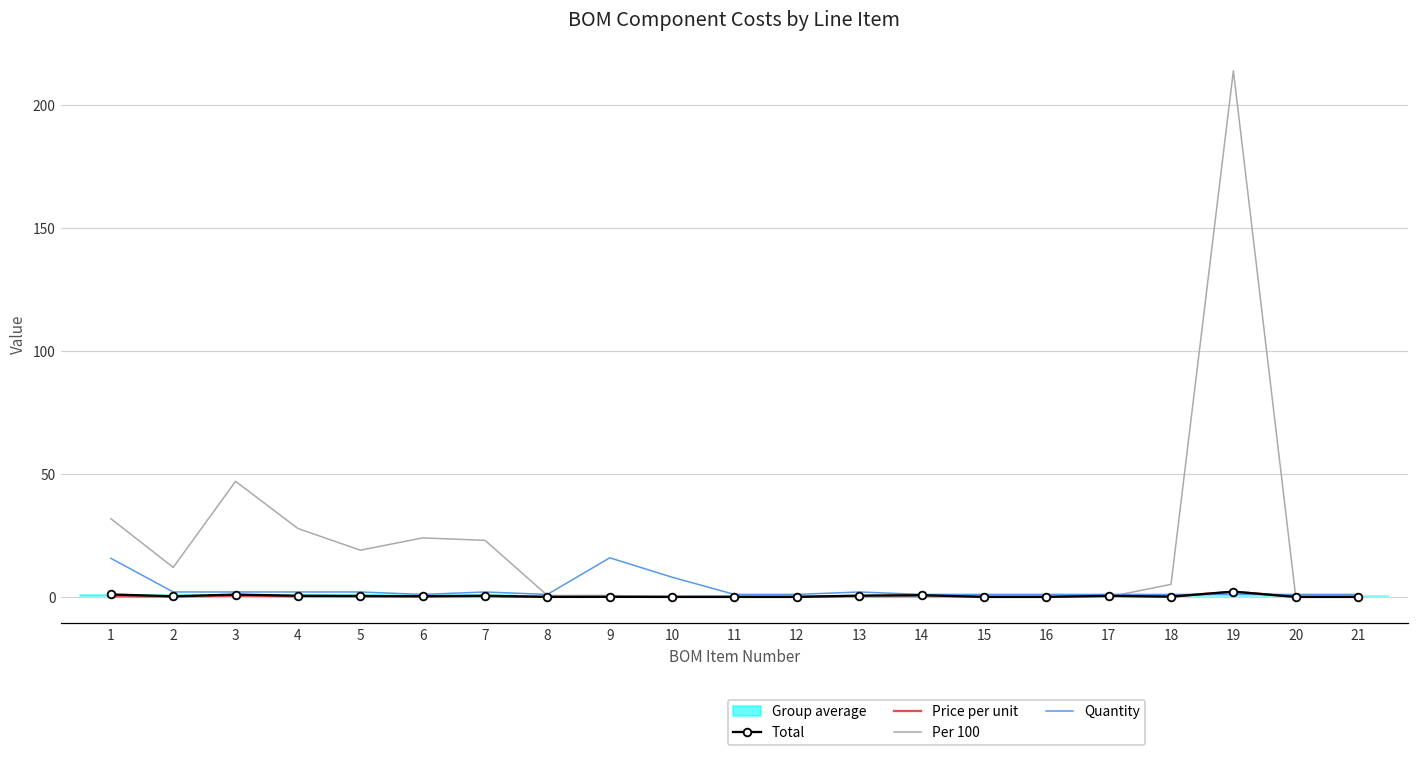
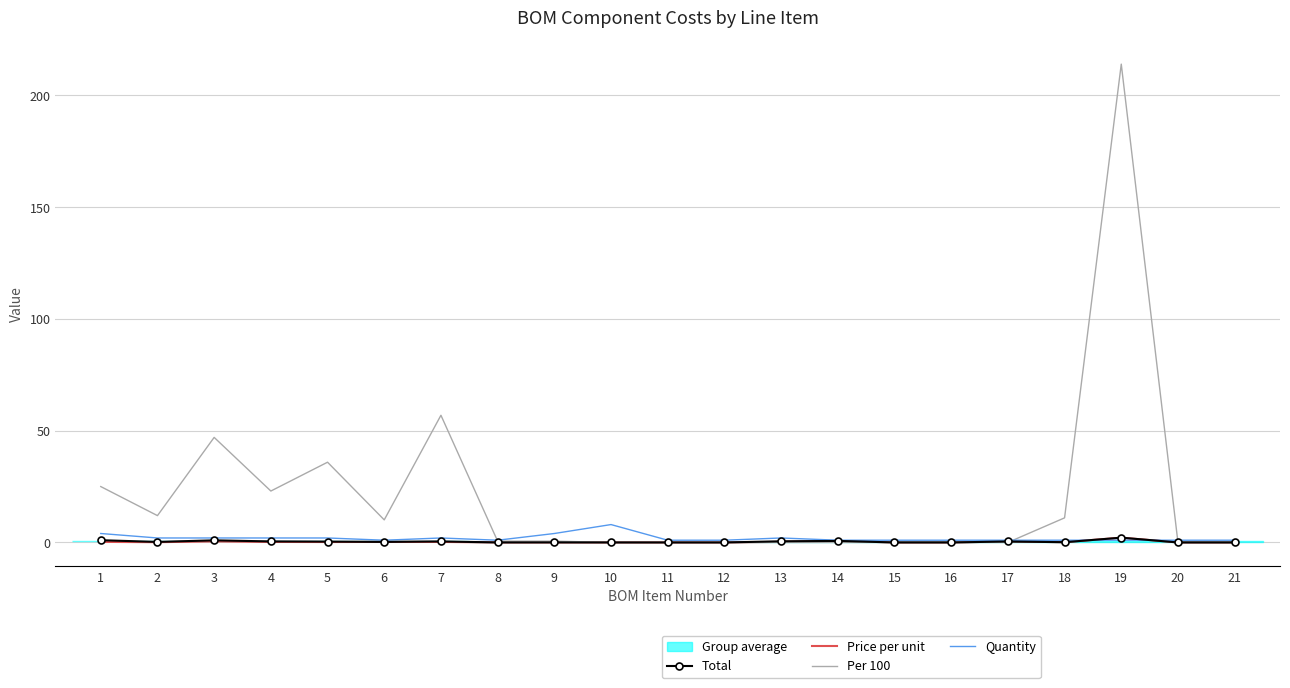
Per 100, 1: 32 -> 25
Quantity, 1: 16 -> 4
Per 100, 4: 28 -> 23
Per 100, 5: 19 -> 36
Per 100, 6: 24 -> 10
Per 100, 7: 23 -> 57
Quantity, 9: 16 -> 4
Per 100, 18: 5 -> 11
